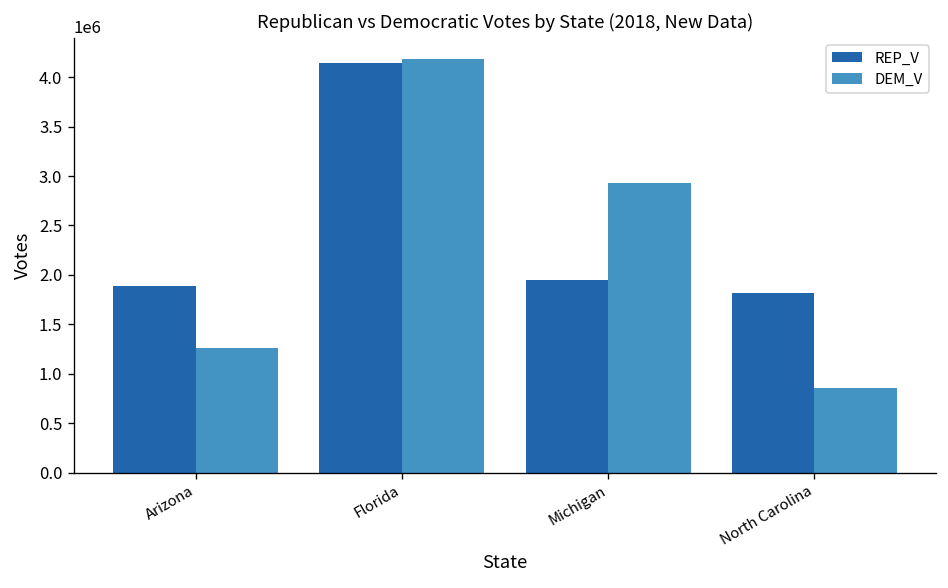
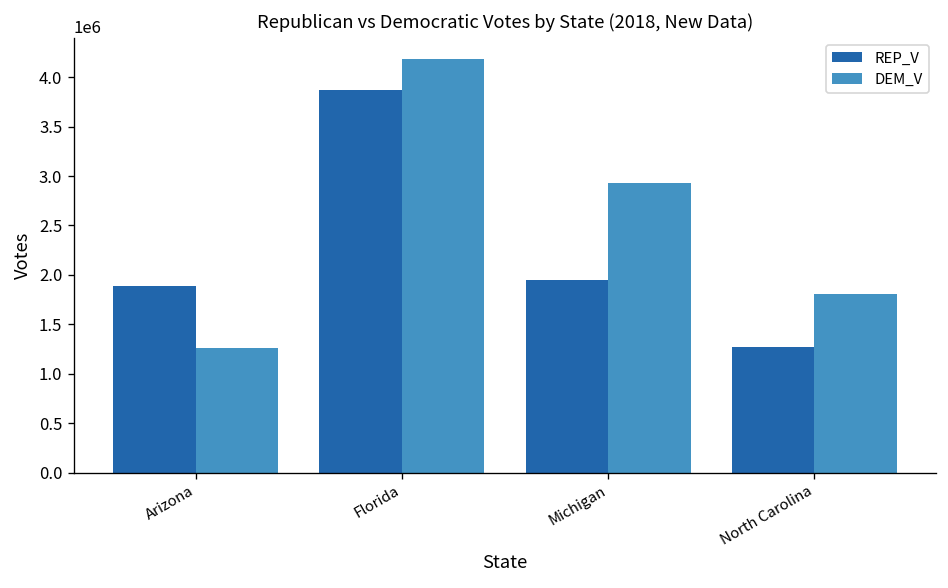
REP_V, Florida: 4100000 -> 3900000
REP_V, North Carolina: 1800000 -> 1300000
DEM_V, North Carolina: 900000 -> 1800000
